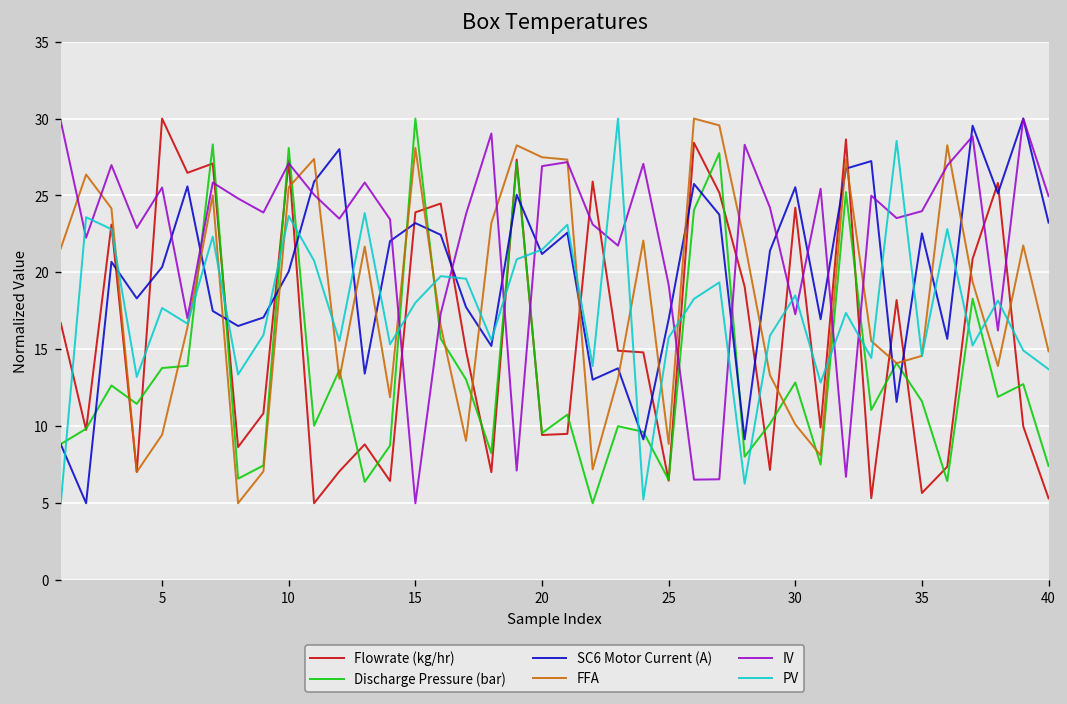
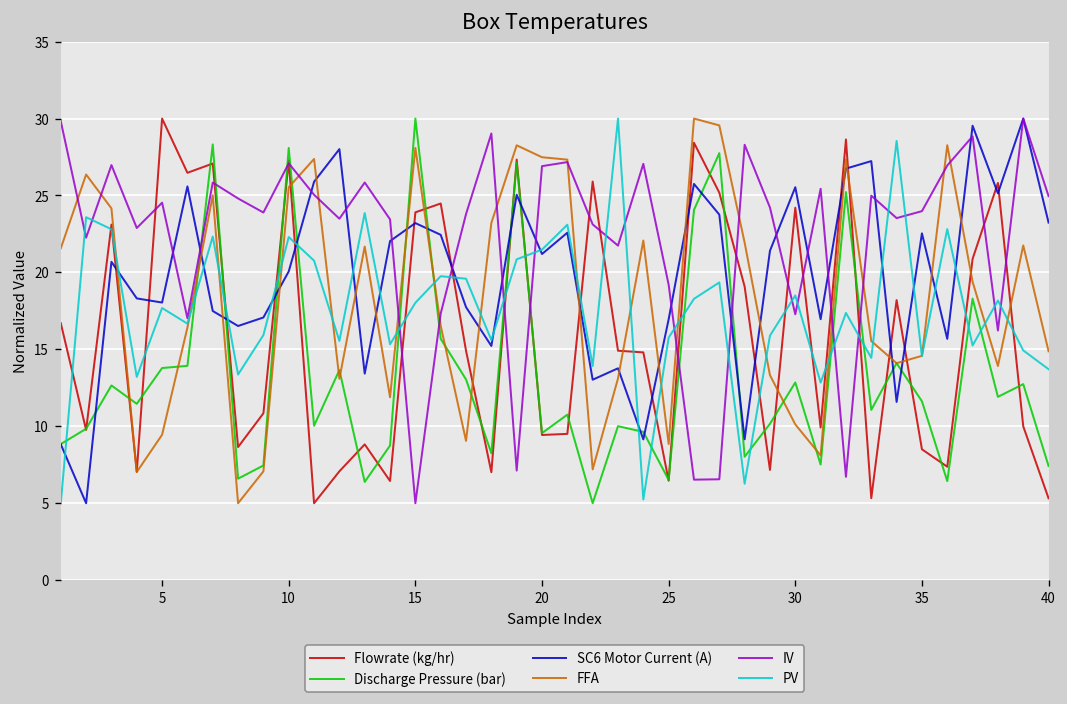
SC6 Motor Current (A), 5: 20.3 -> 18.0
IV, 5: 25.5 -> 24.5
PV, 10: 23.7 -> 22.3
Flowrate (kg/hr), 35: 5.7 -> 8.5
